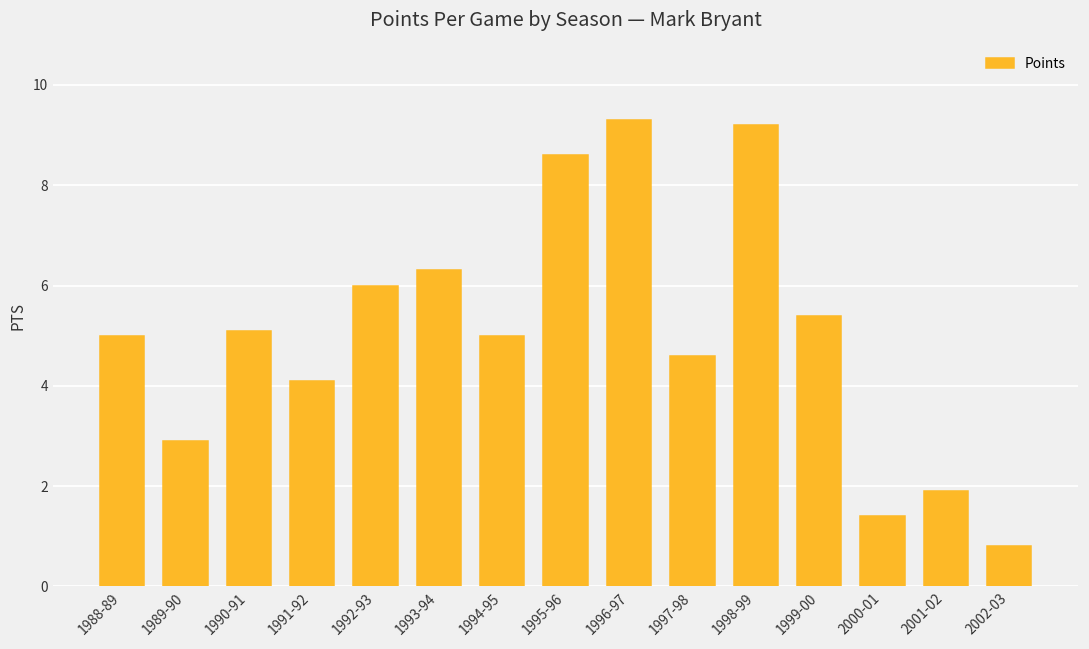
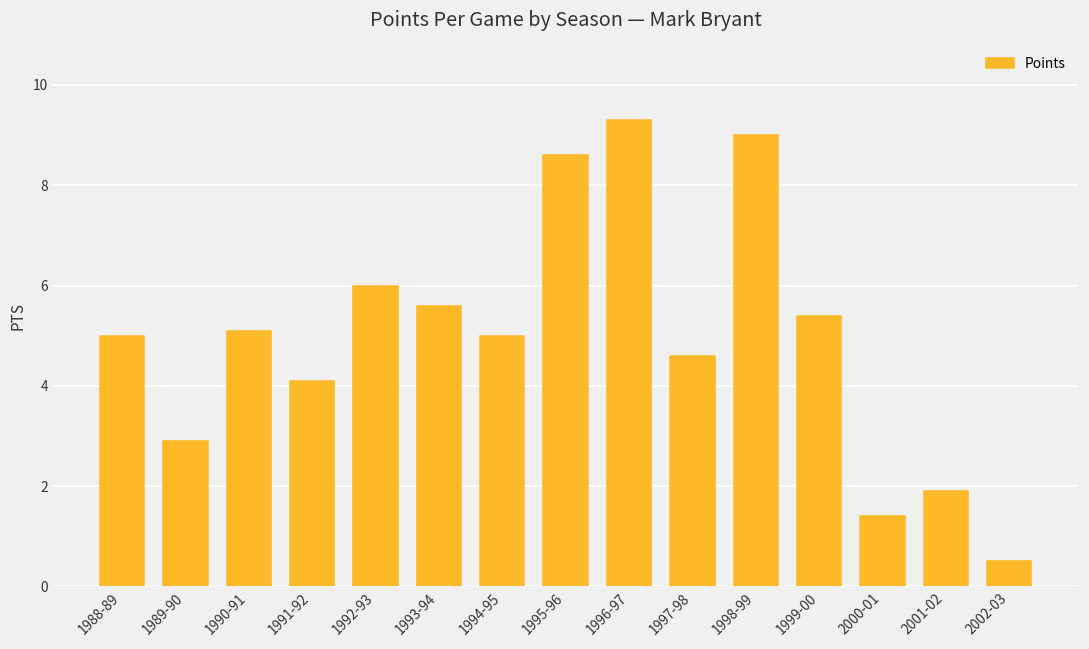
1993-94: 6.3 -> 5.6
1998-99: 9.2 -> 9.0
2002-03: 0.8 -> 0.5
